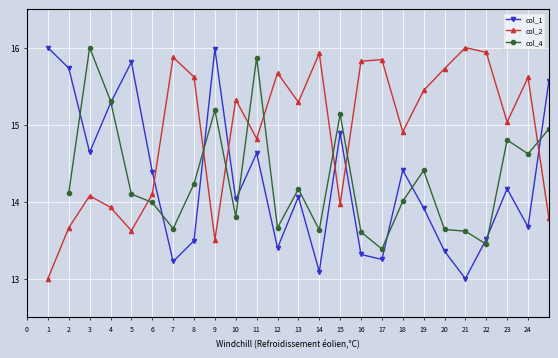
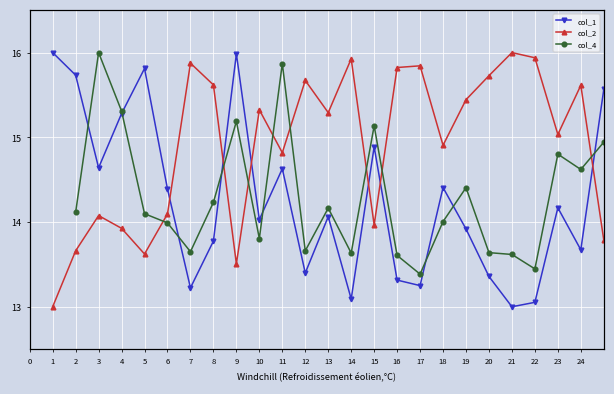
col_1, 8: 13.5 -> 13.8
col_1, 22: 13.5 -> 13.1
